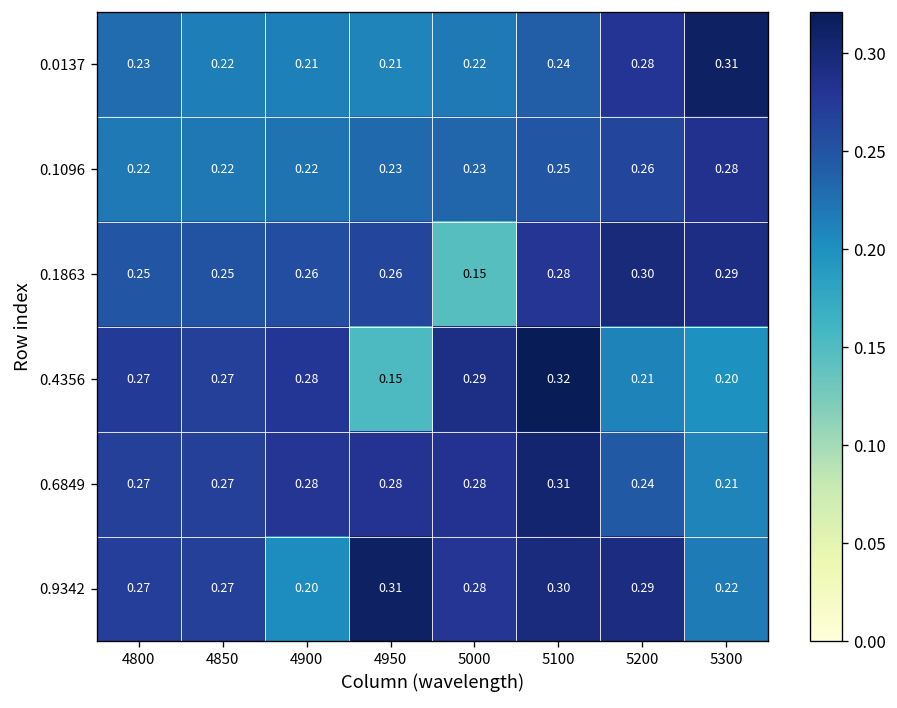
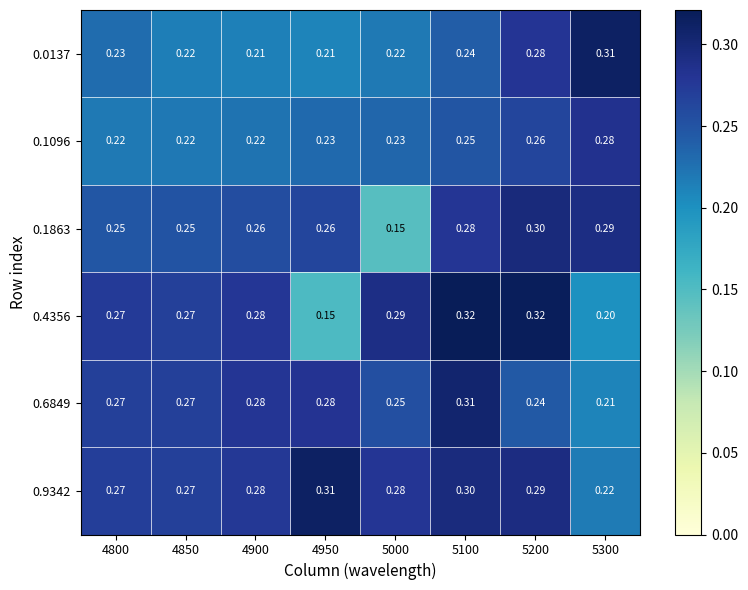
0.4356, 5200: 0.21 -> 0.32
0.6849, 5000: 0.28 -> 0.25
0.9342, 4900: 0.20 -> 0.28
